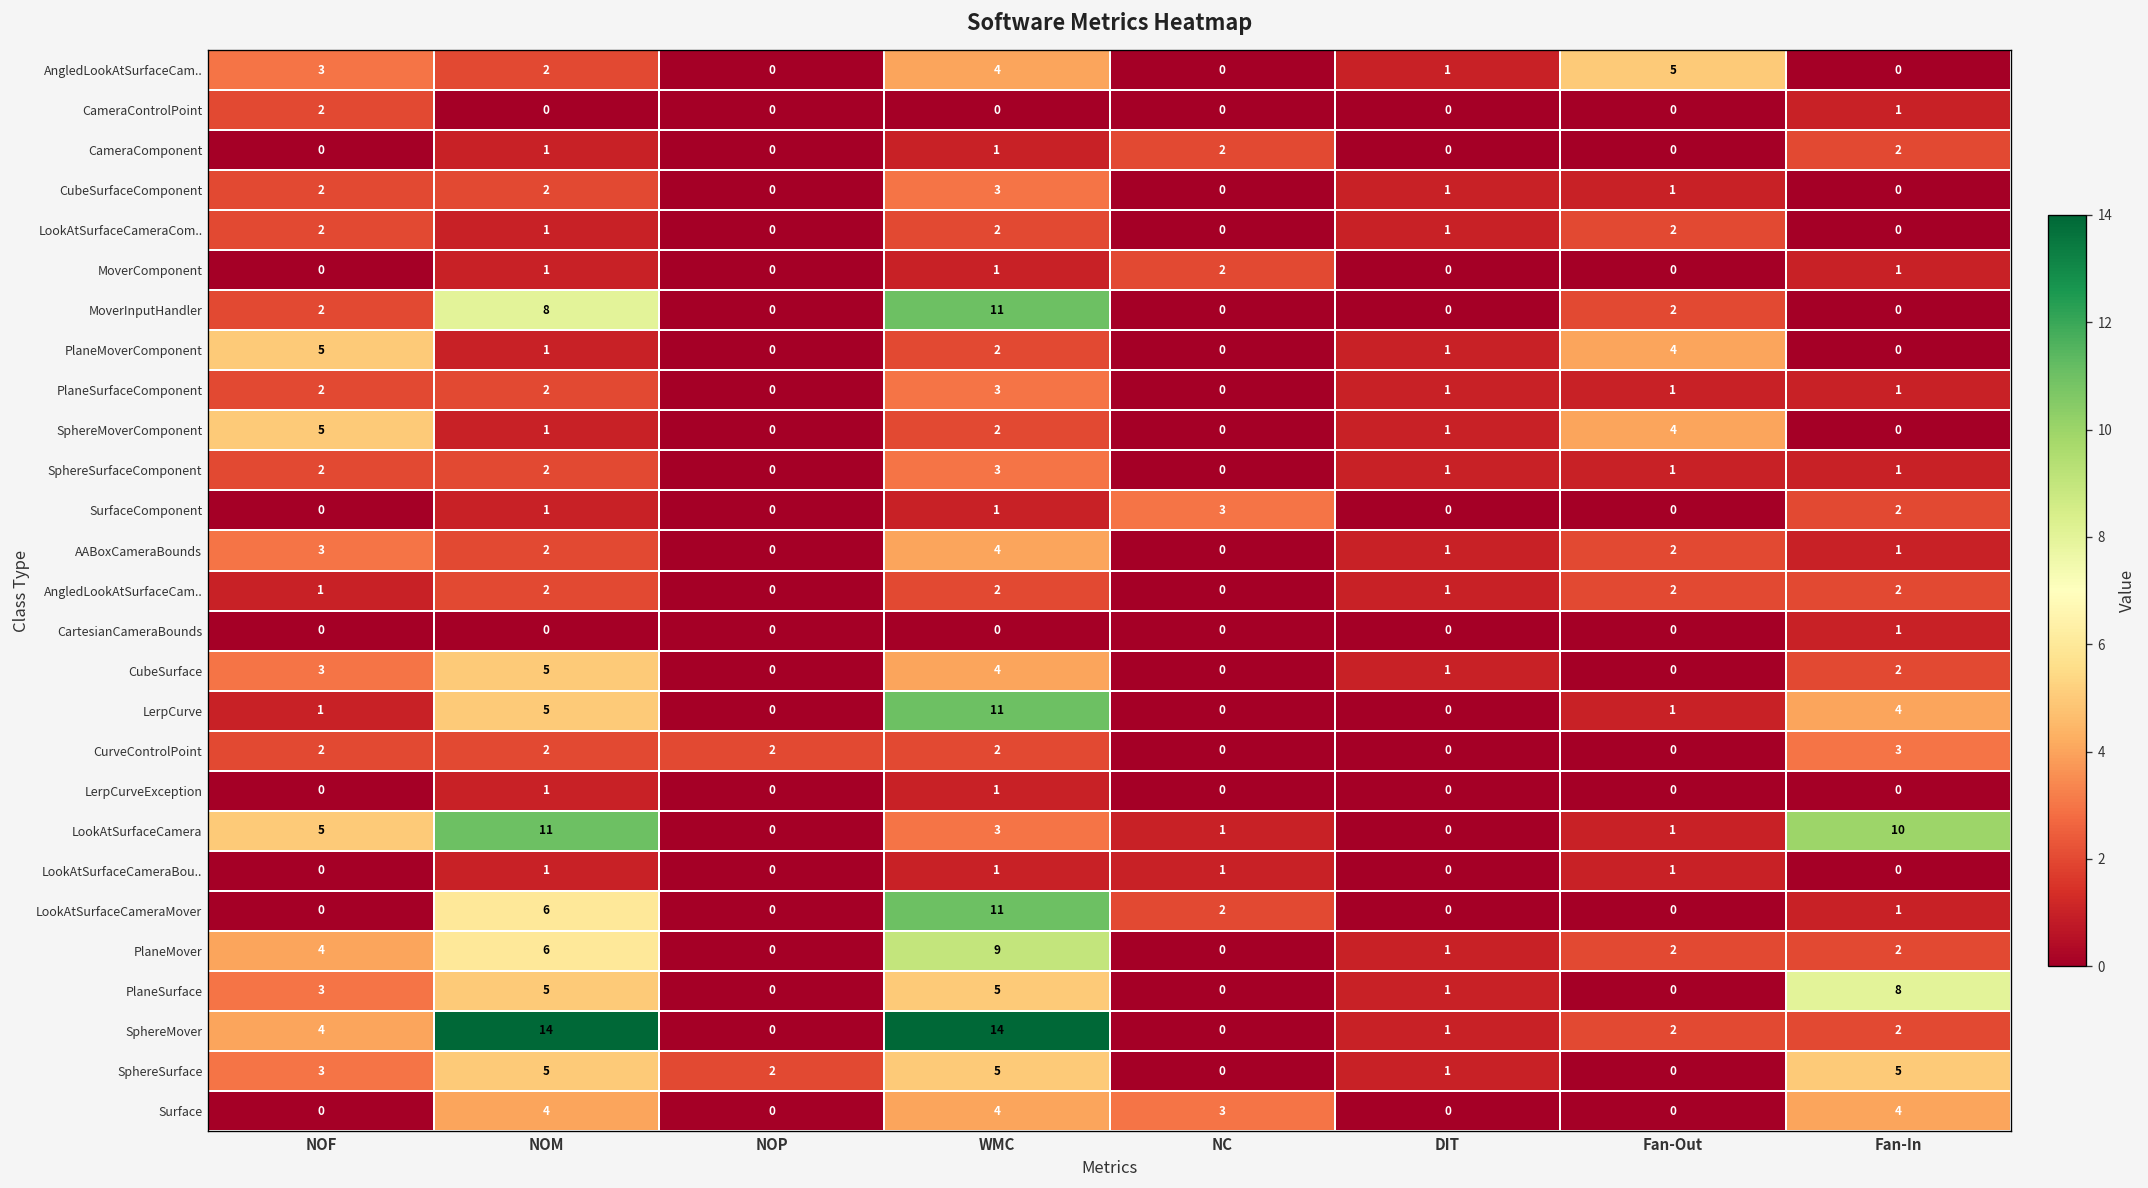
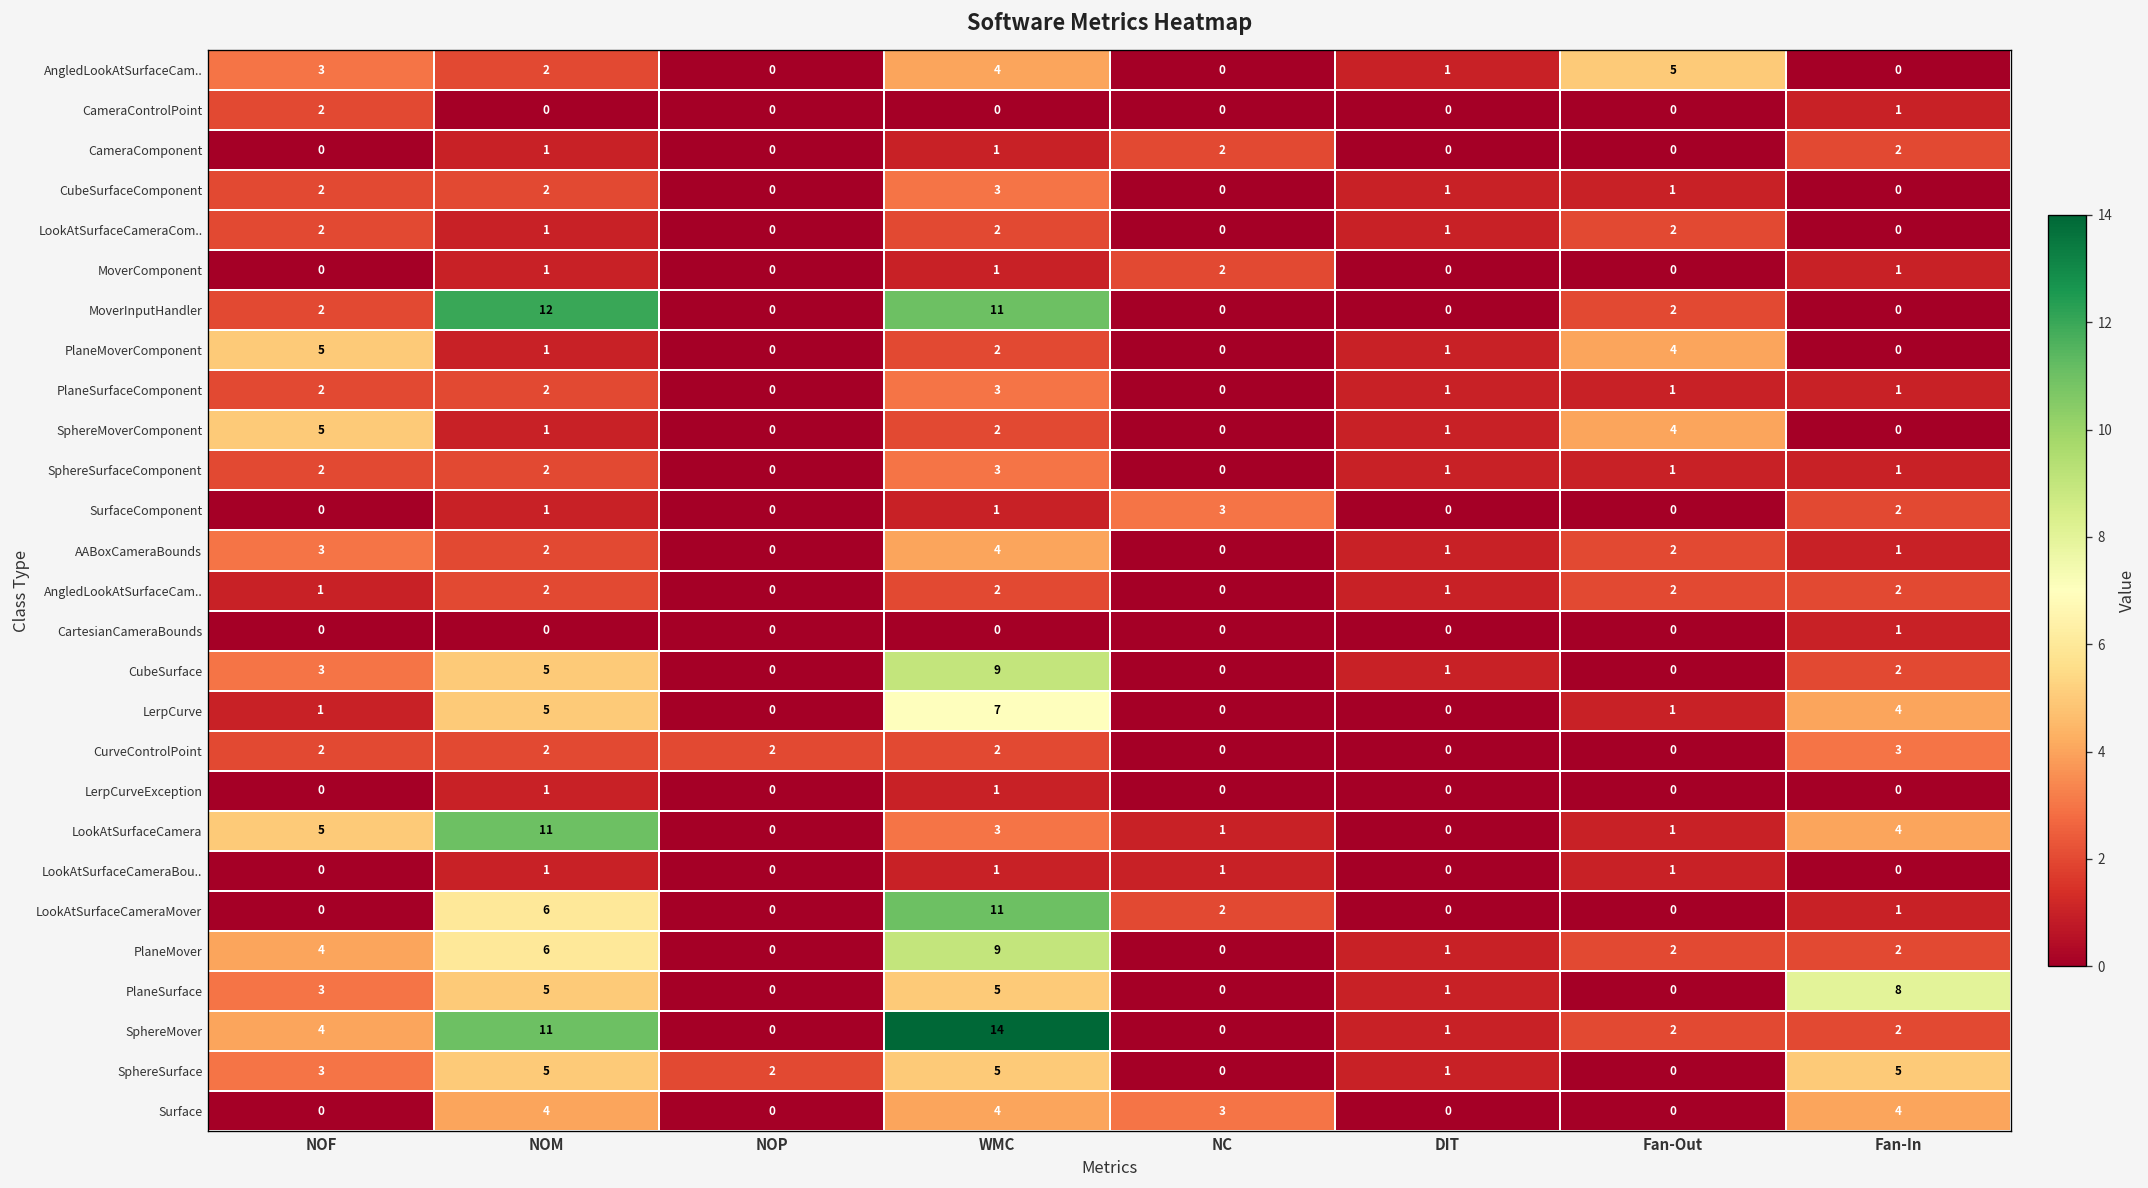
MoverInputHandler, NOM: 8 -> 12
CubeSurface, WMC: 4 -> 9
LerpCurve, WMC: 11 -> 7
LookAtSurfaceCamera, Fan-In: 10 -> 4
SphereMover, NOM: 14 -> 11
